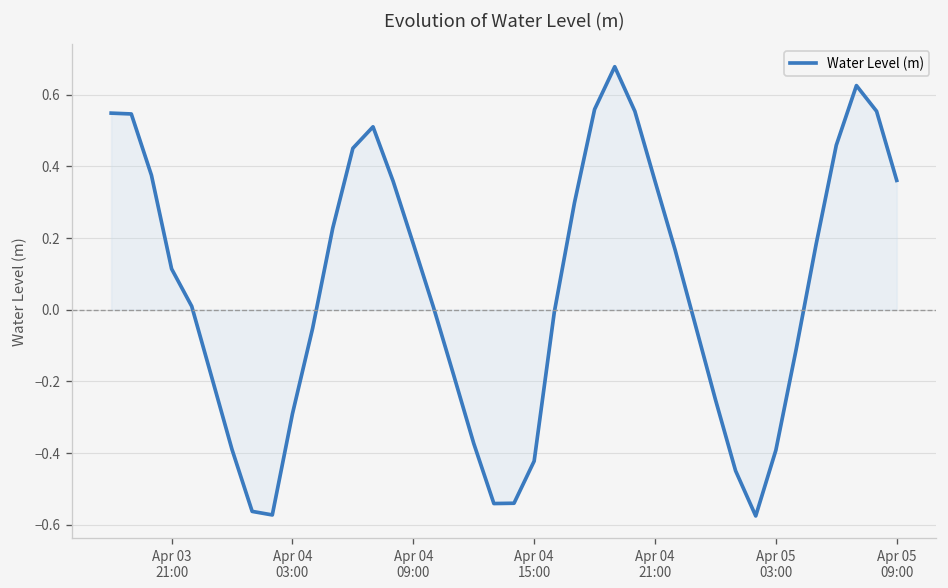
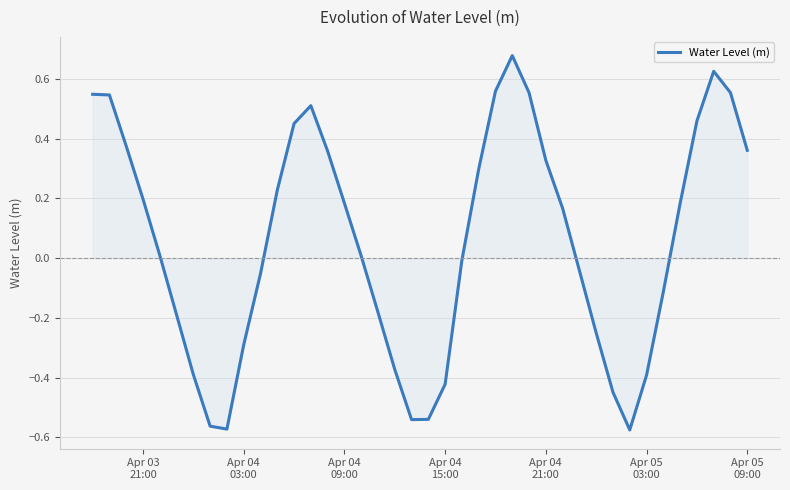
Water Level (m), Apr 03 21:00: 0.11 -> 0.20
Water Level (m), Apr 04 21:00: 0.36 -> 0.33
